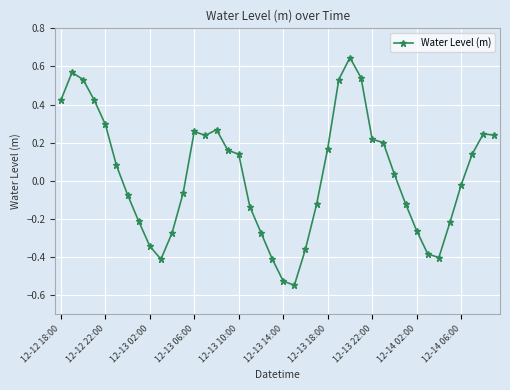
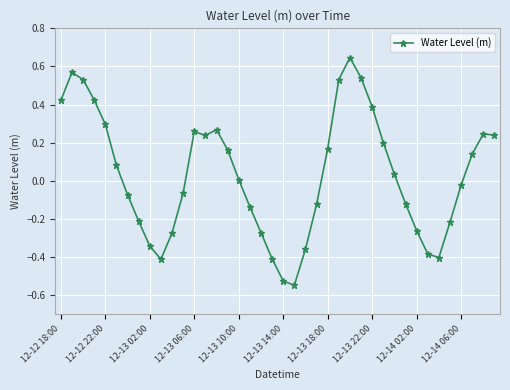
12-13 10:00: 0.14 -> 0.01
12-13 22:00: 0.22 -> 0.39
